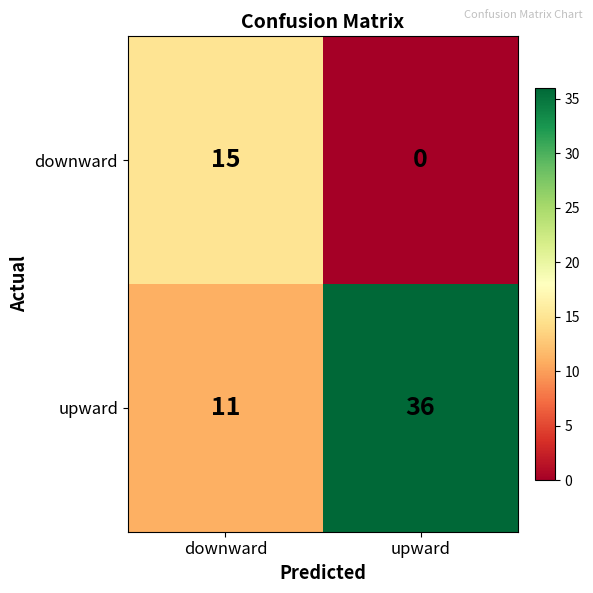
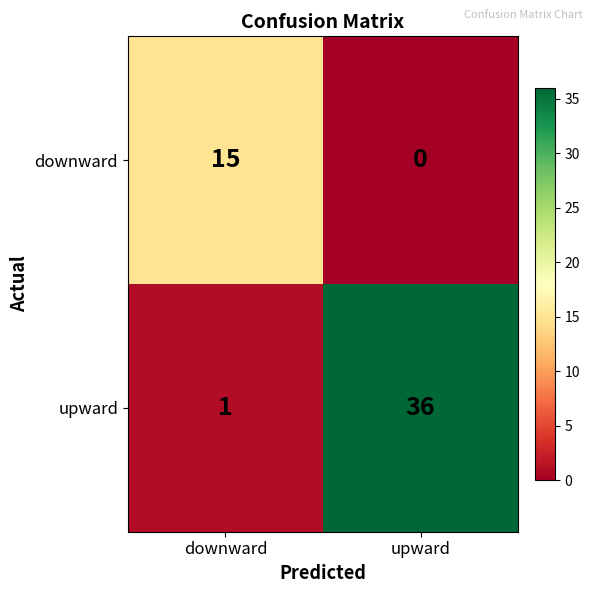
upward, downward: 11 -> 1
